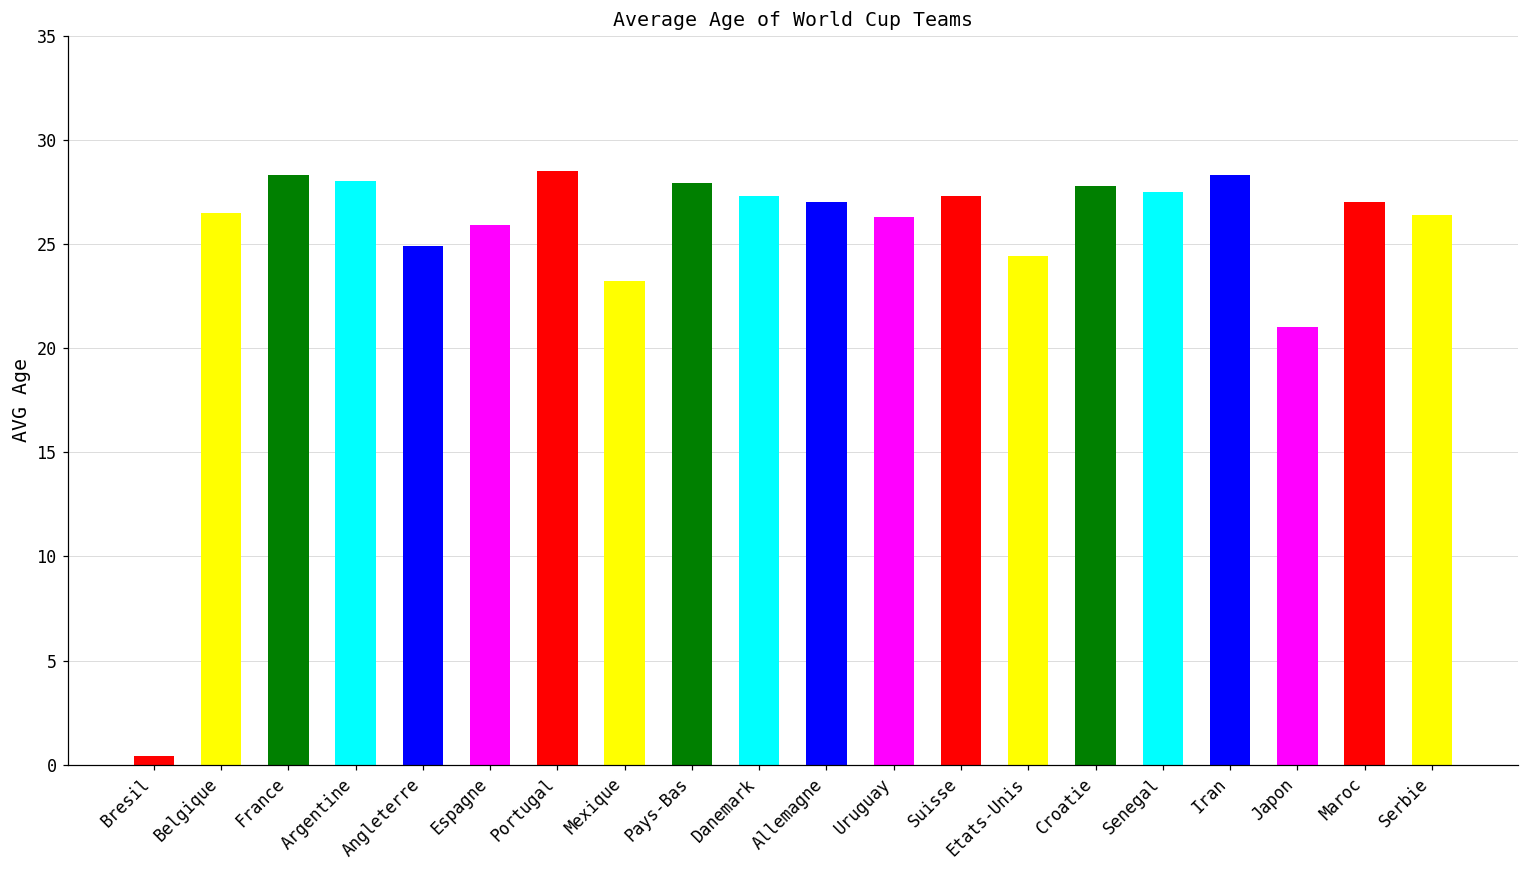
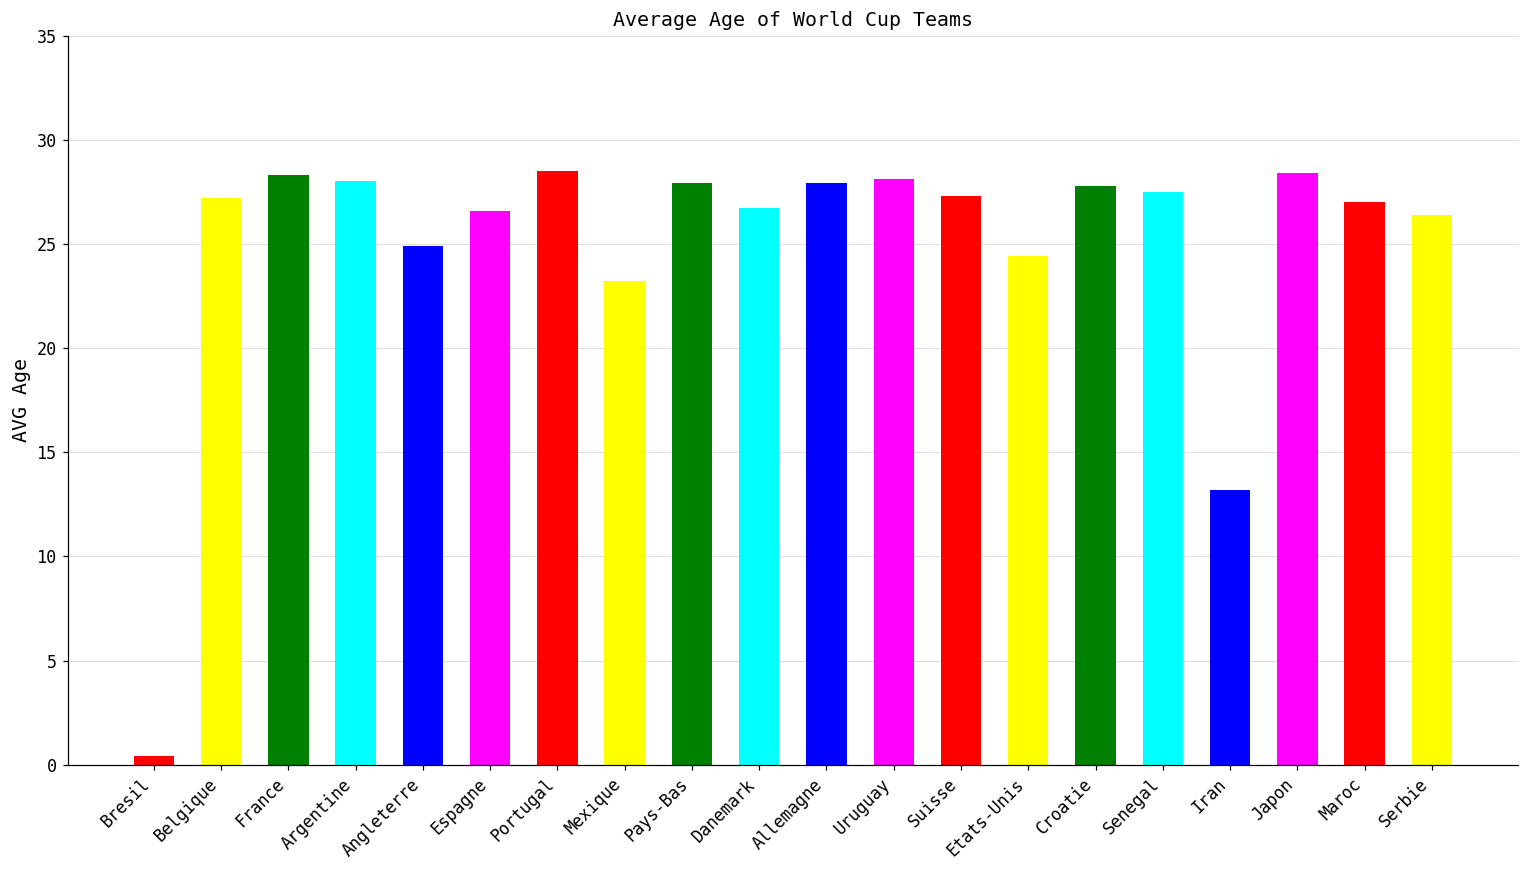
Belgique: 26.5 -> 27.2
Espagne: 25.9 -> 26.6
Danemark: 27.3 -> 26.7
Allemagne: 27.0 -> 27.9
Uruguay: 26.3 -> 28.1
Iran: 28.3 -> 13.2
Japon: 21.0 -> 28.4
